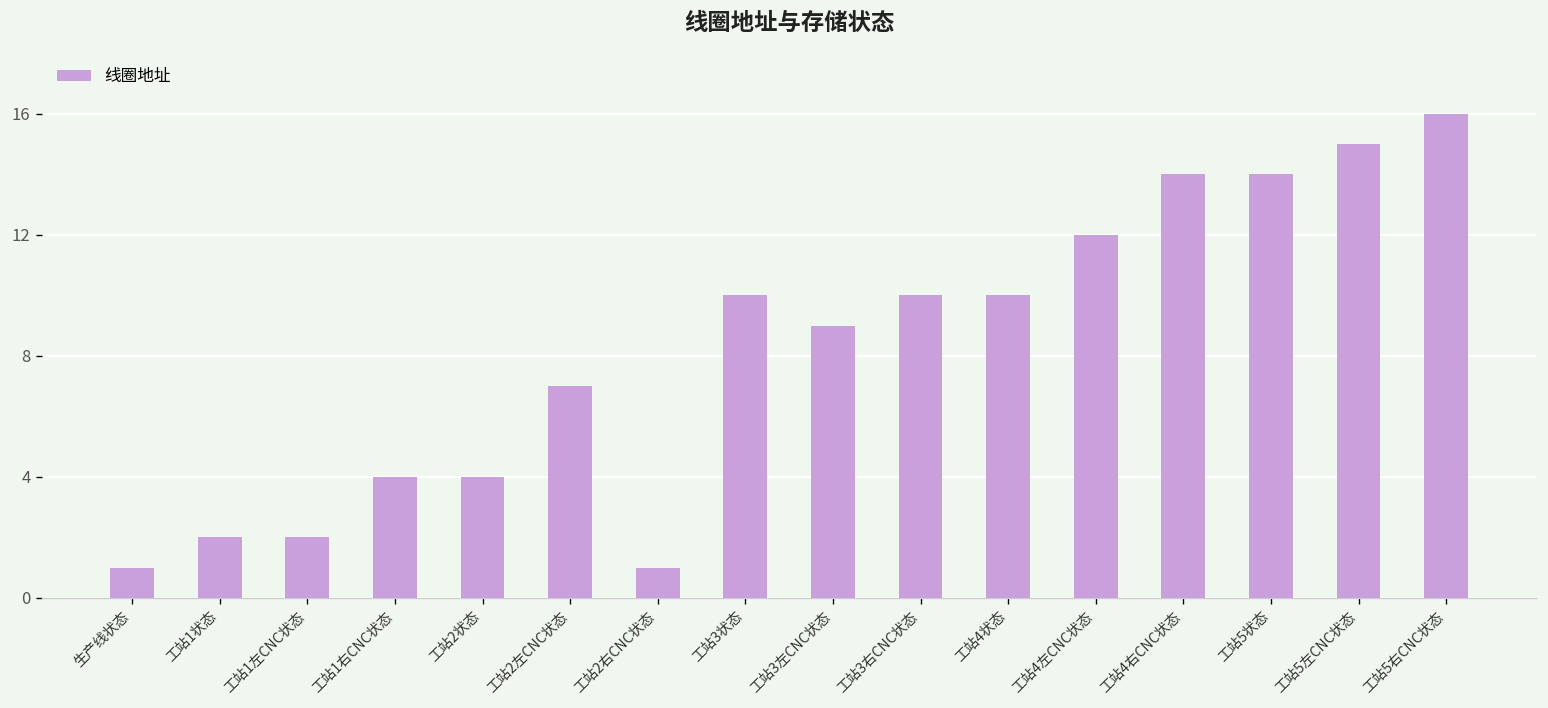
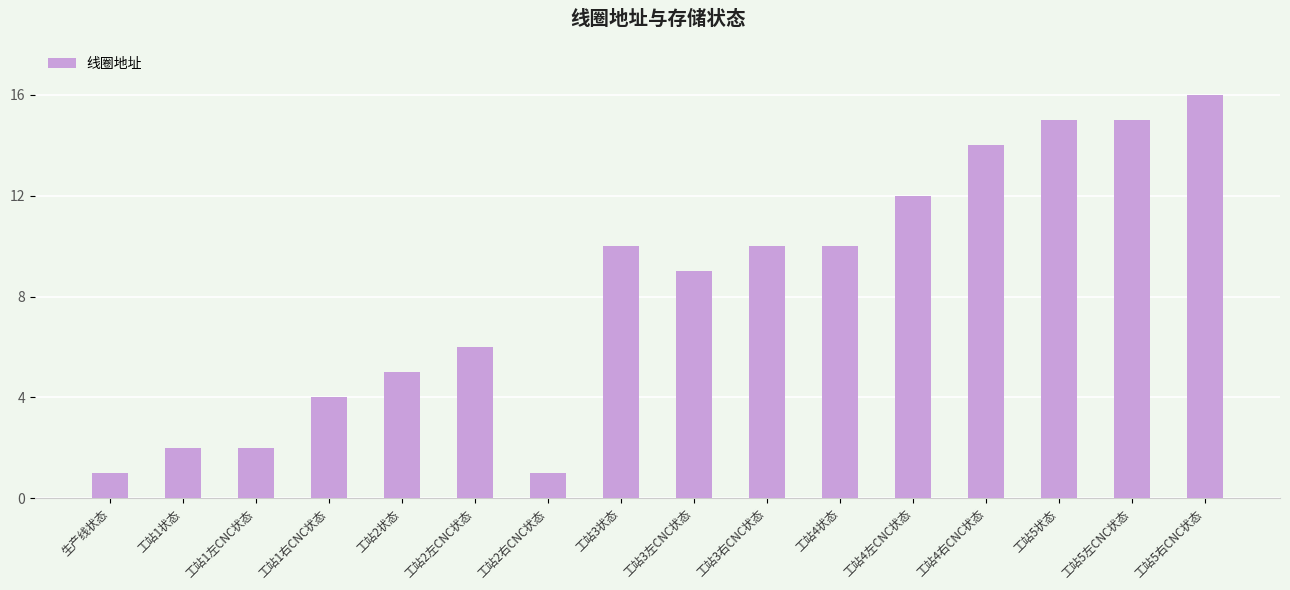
工站2状态: 4 -> 5
工站2左CNC状态: 7 -> 6
工站5状态: 14 -> 15
